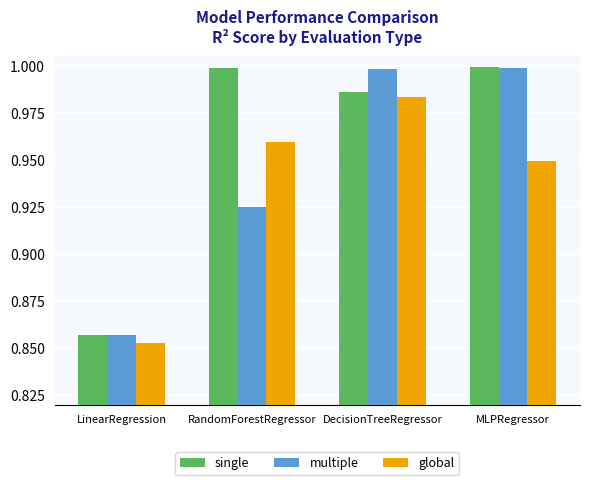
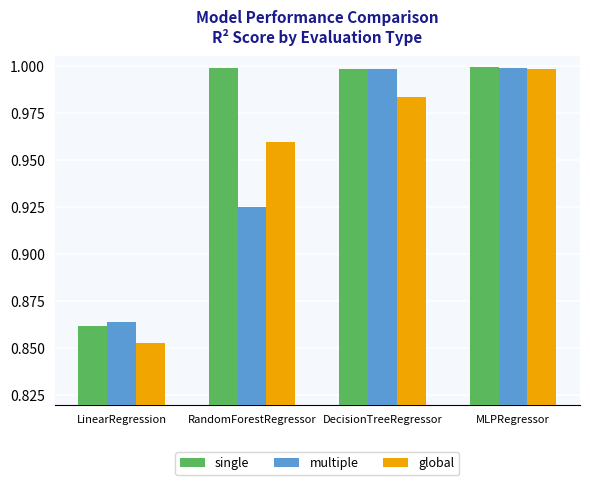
single, LinearRegression: 0.857 -> 0.862
multiple, LinearRegression: 0.857 -> 0.864
single, DecisionTreeRegressor: 0.986 -> 0.998
global, MLPRegressor: 0.950 -> 0.998
